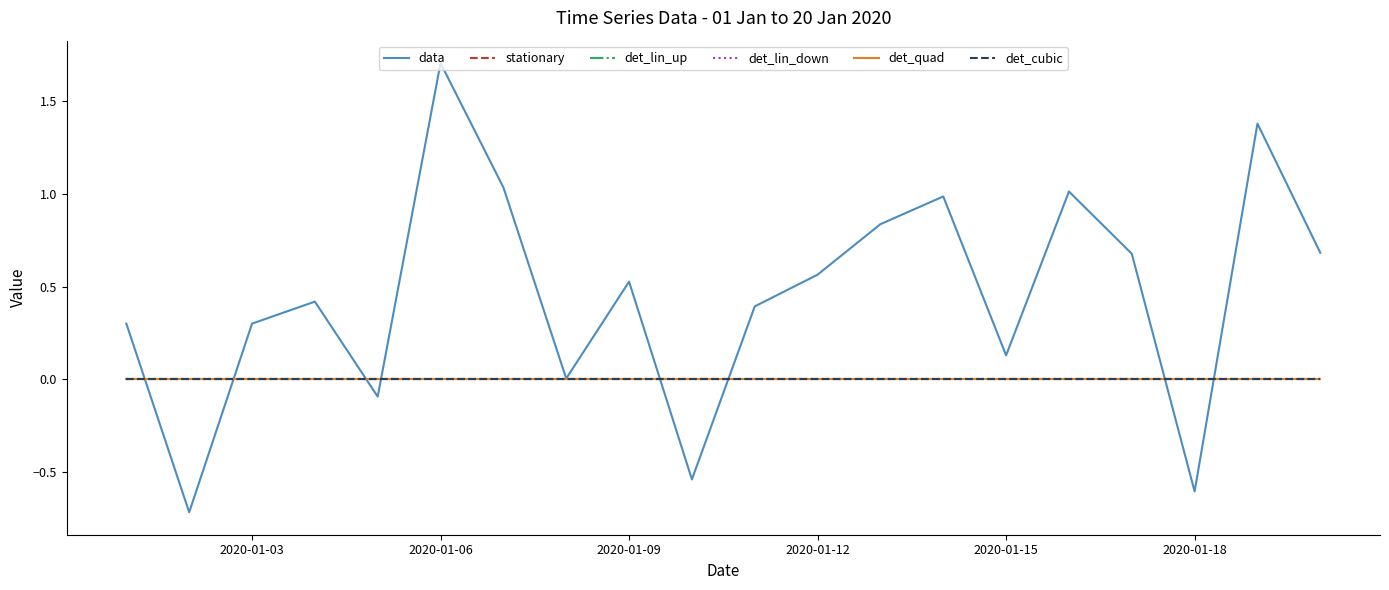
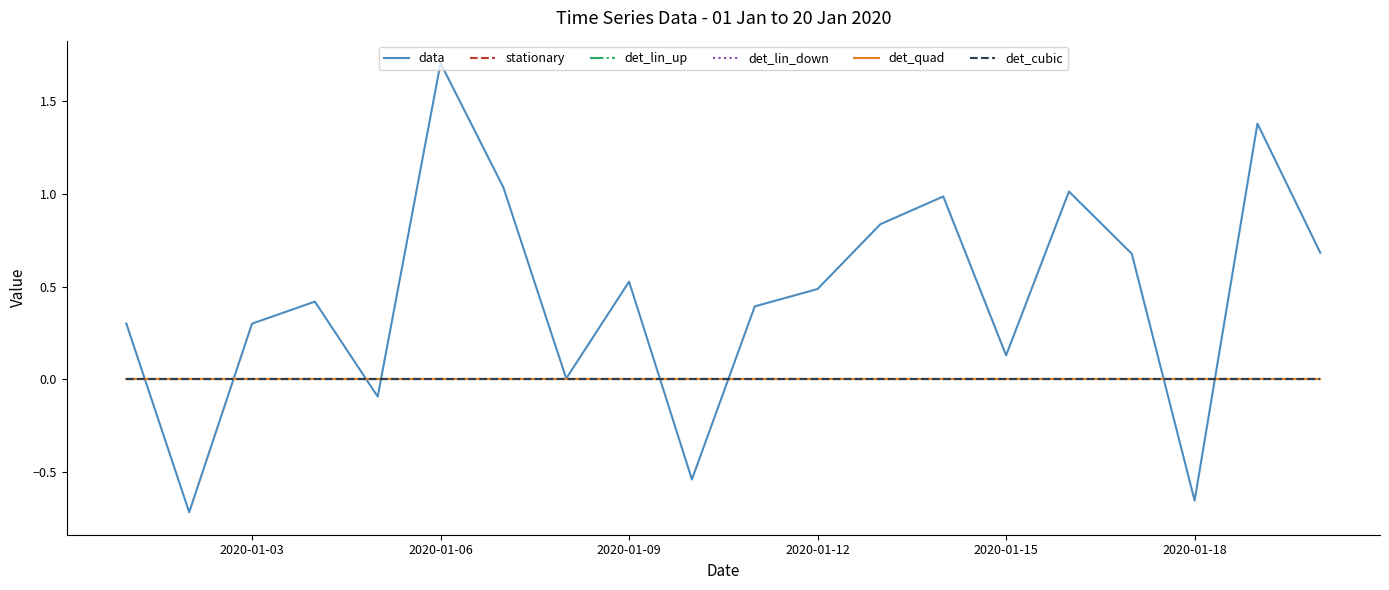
data, 2020-01-12: 0.56 -> 0.49
data, 2020-01-18: -0.60 -> -0.65
